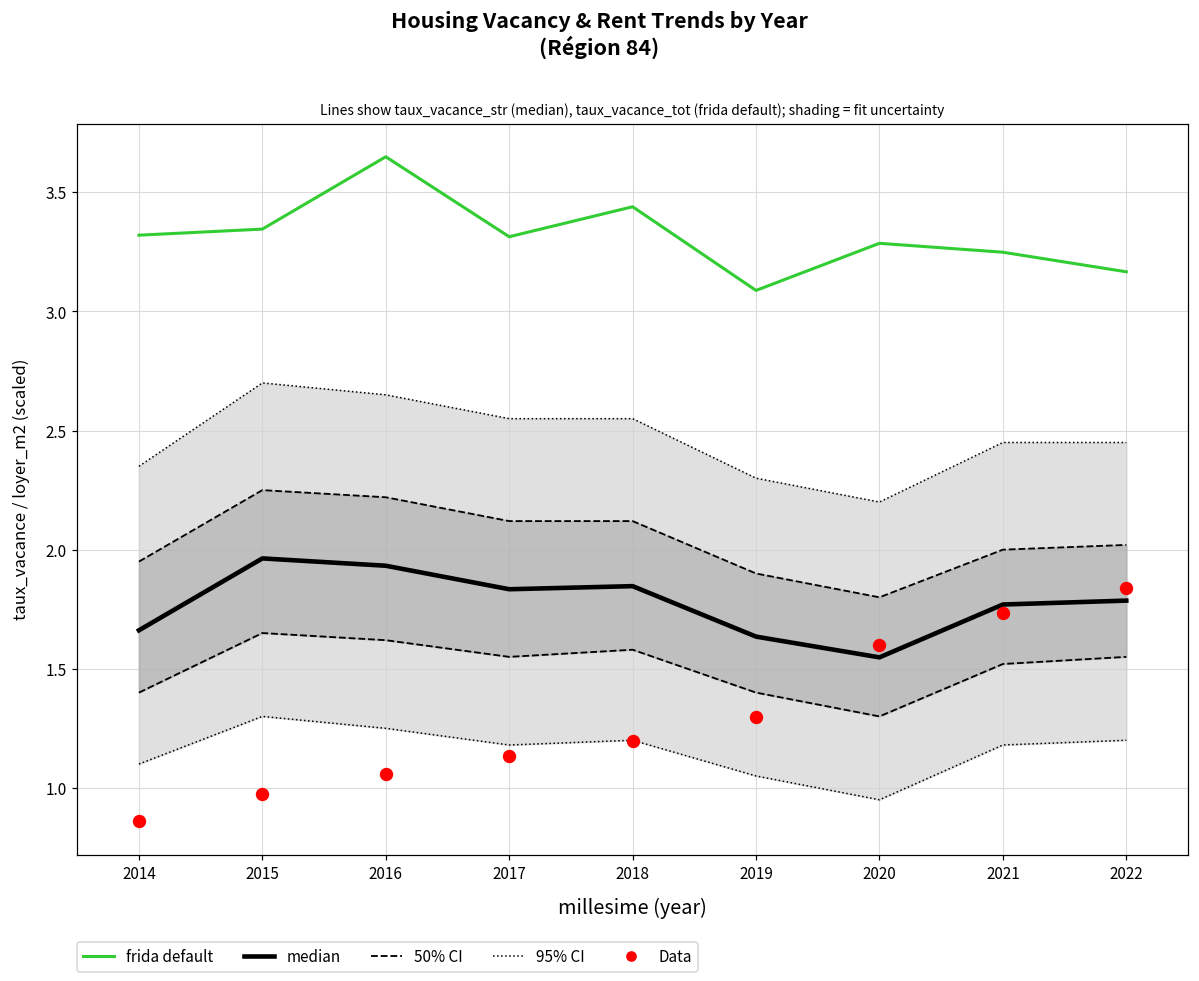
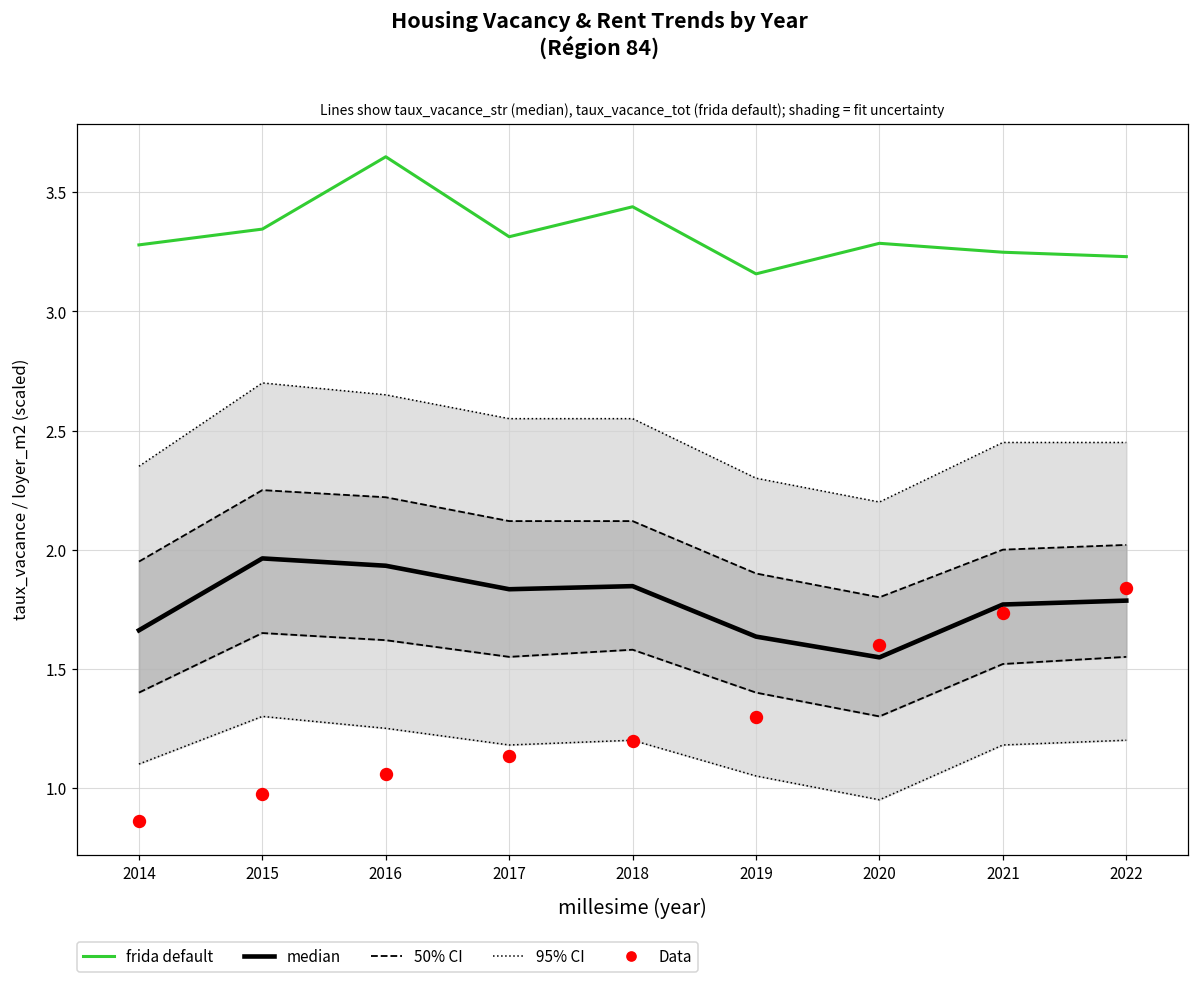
frida default, 2014: 3.32 -> 3.28
frida default, 2019: 3.09 -> 3.16
frida default, 2022: 3.17 -> 3.23
